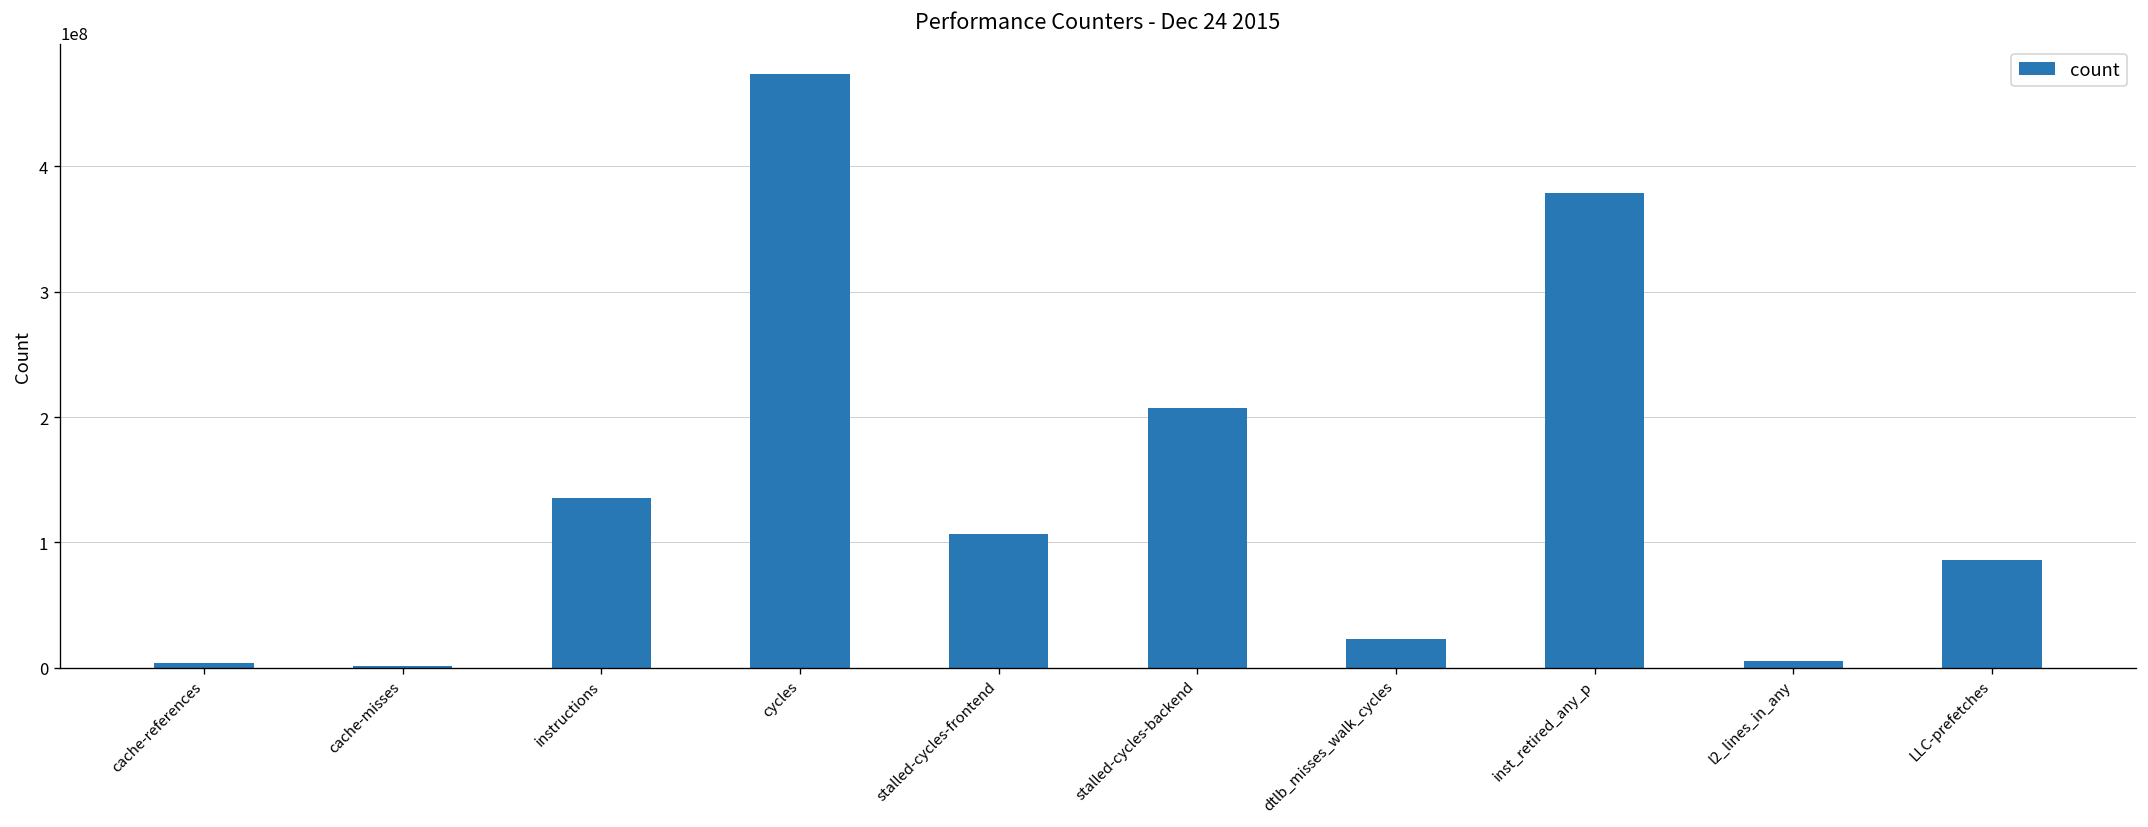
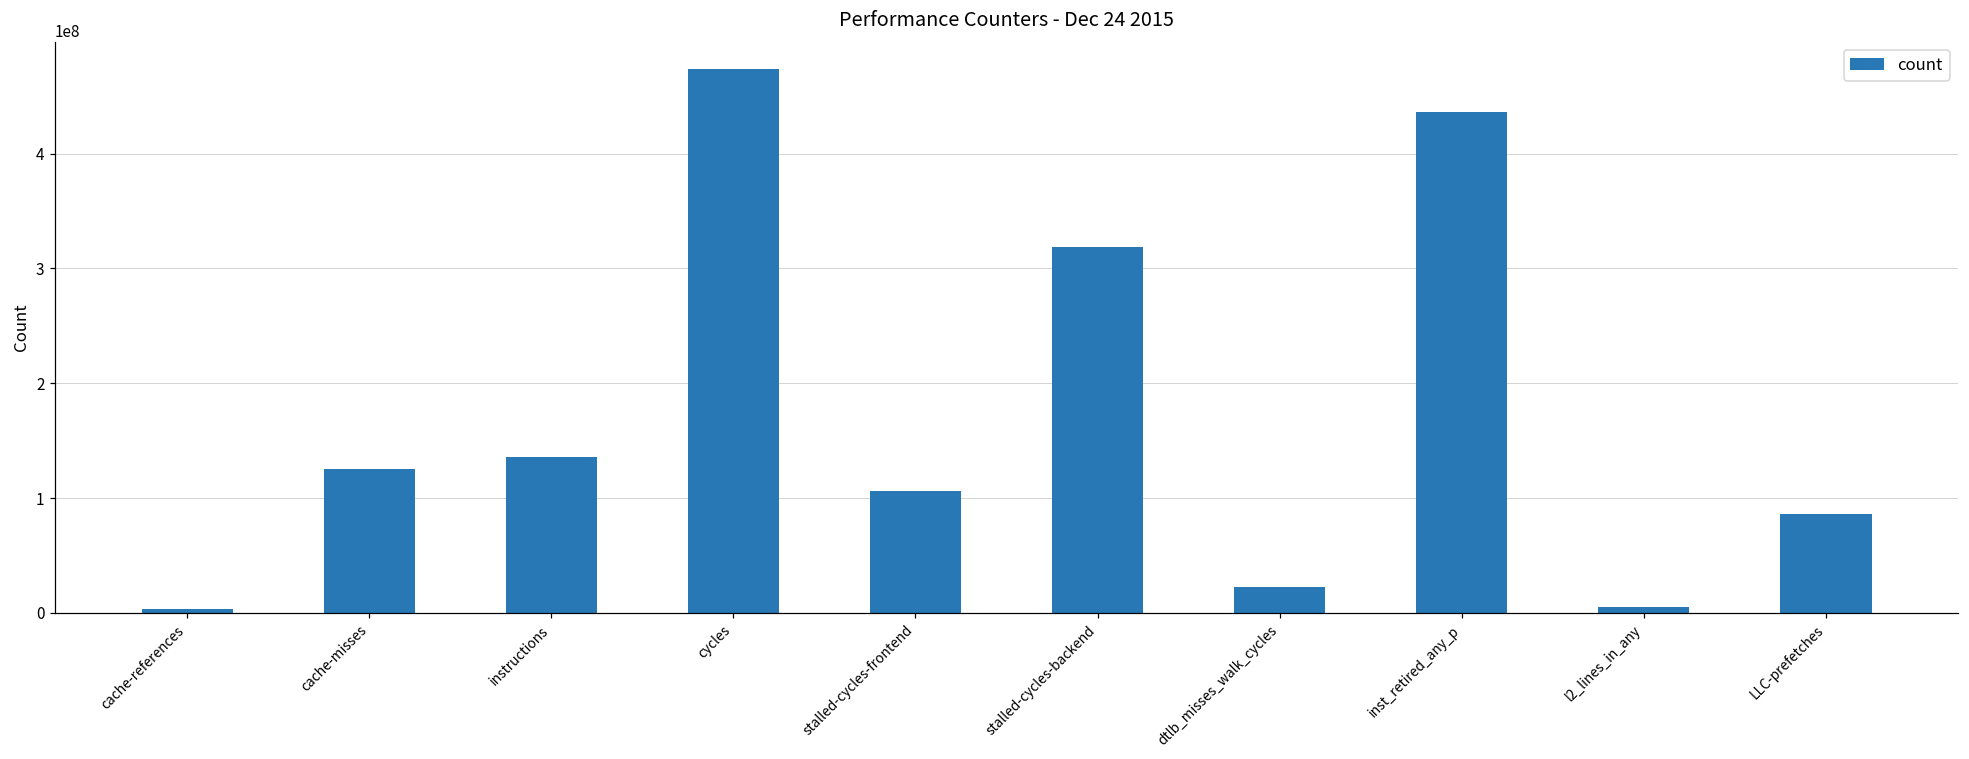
cache-misses: 1000000 -> 126000000
stalled-cycles-backend: 207000000 -> 319000000
inst_retired_any_p: 379000000 -> 436000000
